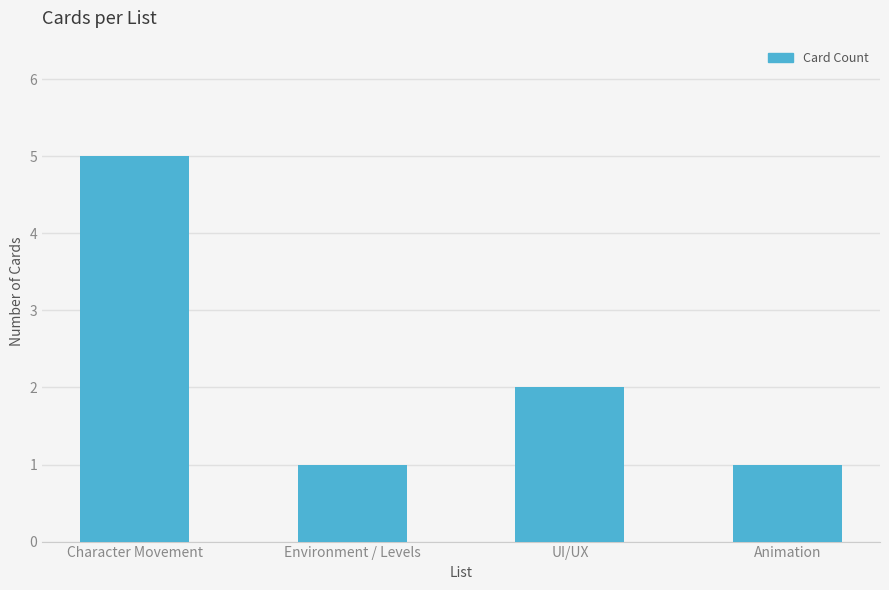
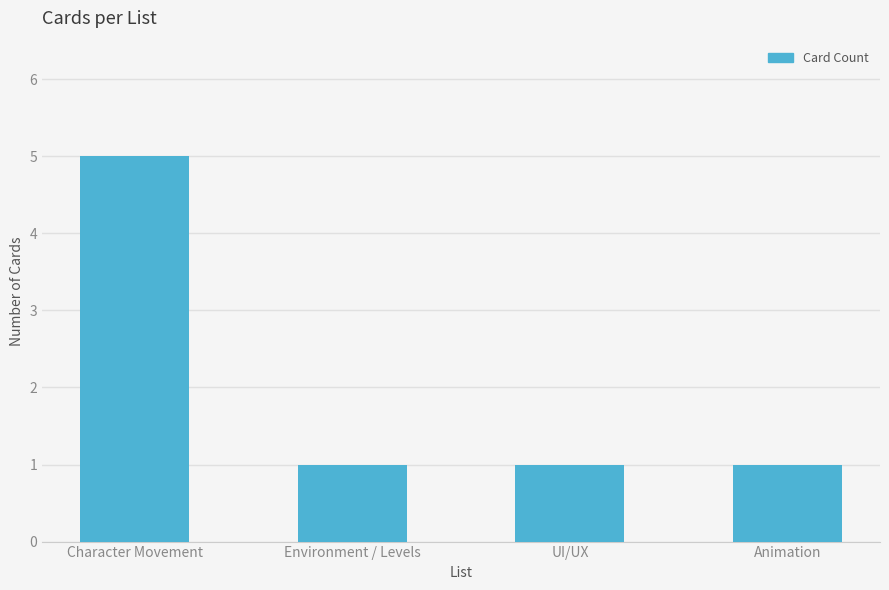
UI/UX: 2 -> 1
